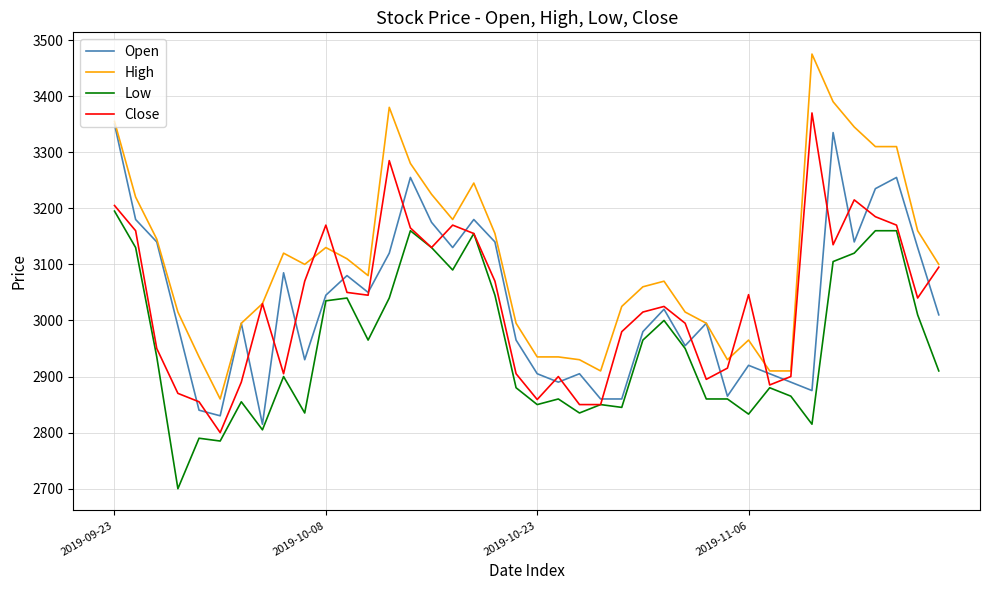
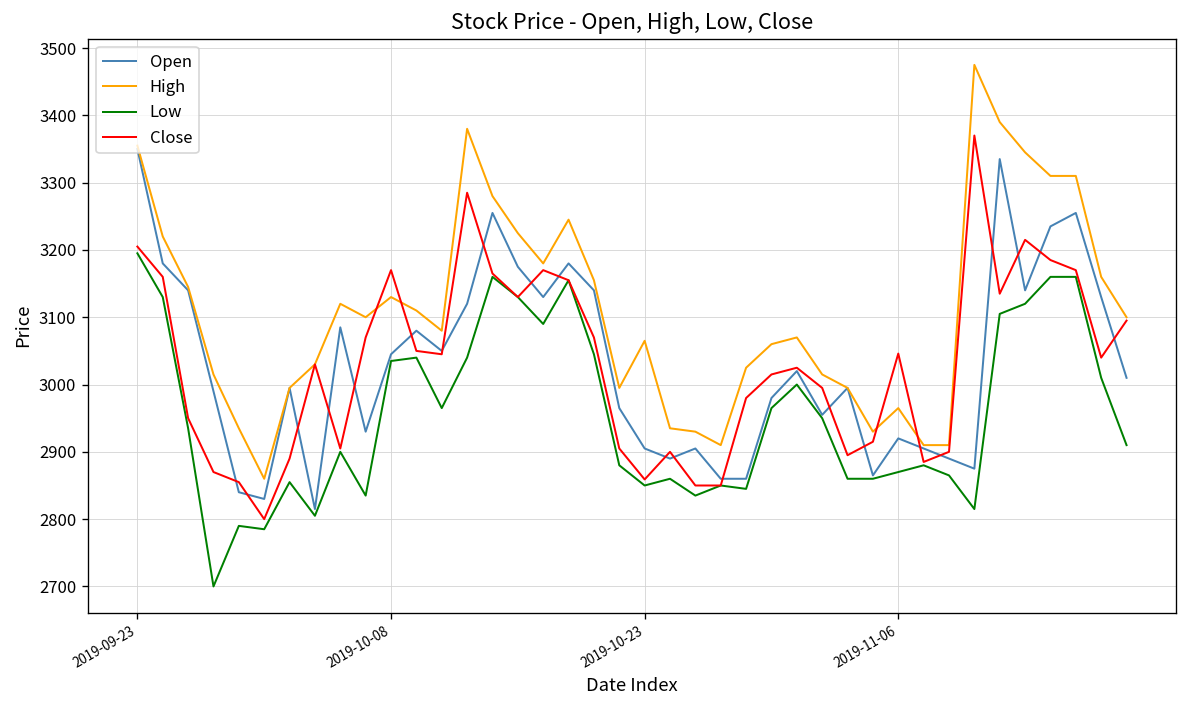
High, 2019-10-23: 2940 -> 3070
Low, 2019-11-06: 2830 -> 2870
